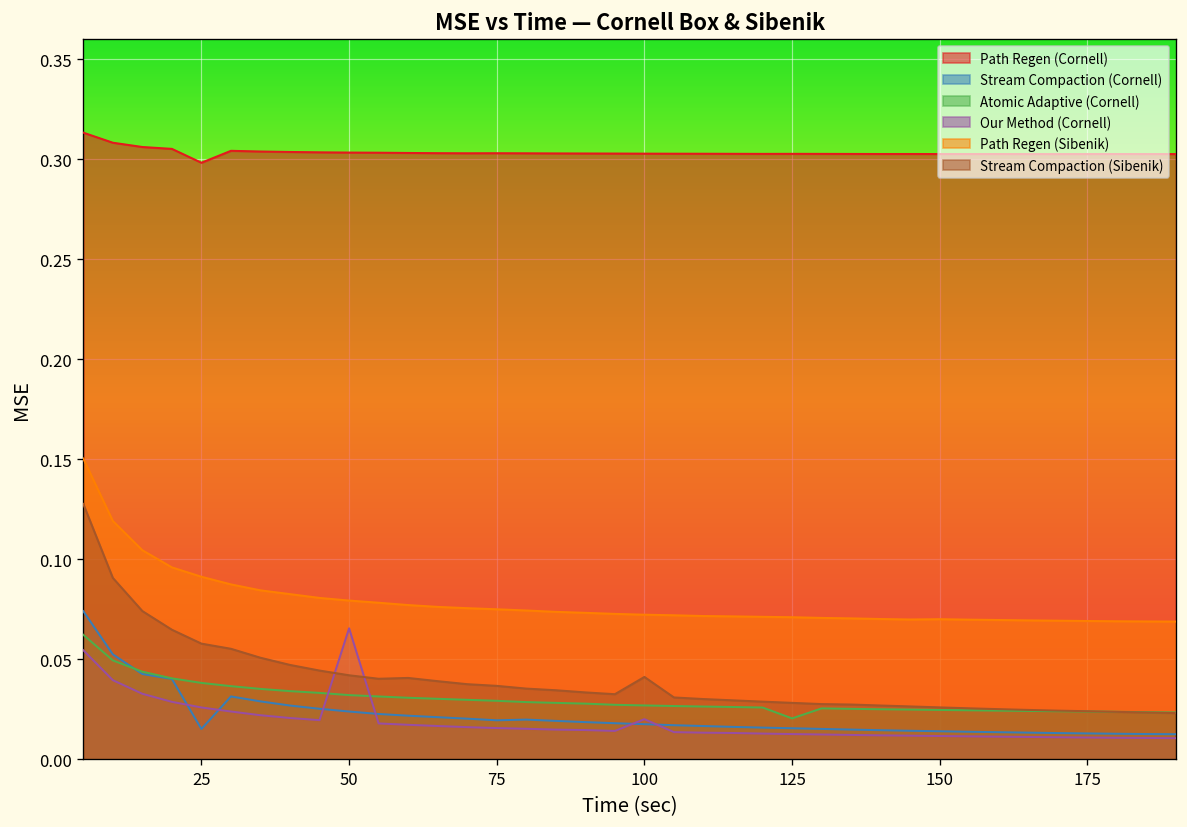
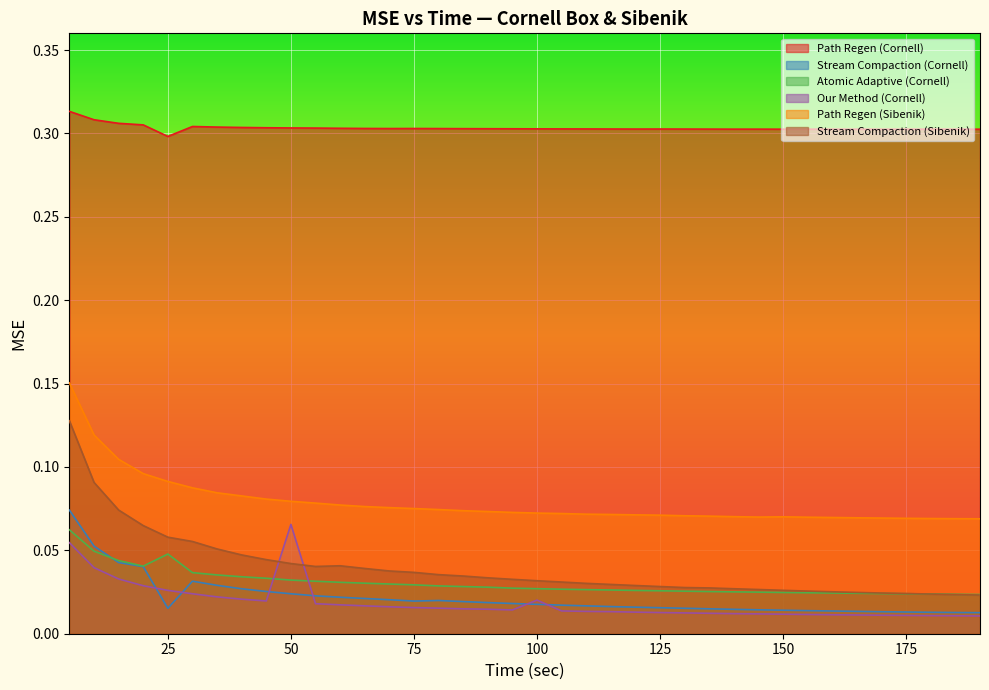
Atomic Adaptive (Cornell), 25: 0.038 -> 0.048
Stream Compaction (Sibenik), 100: 0.041 -> 0.032
Atomic Adaptive (Cornell), 125: 0.021 -> 0.026
